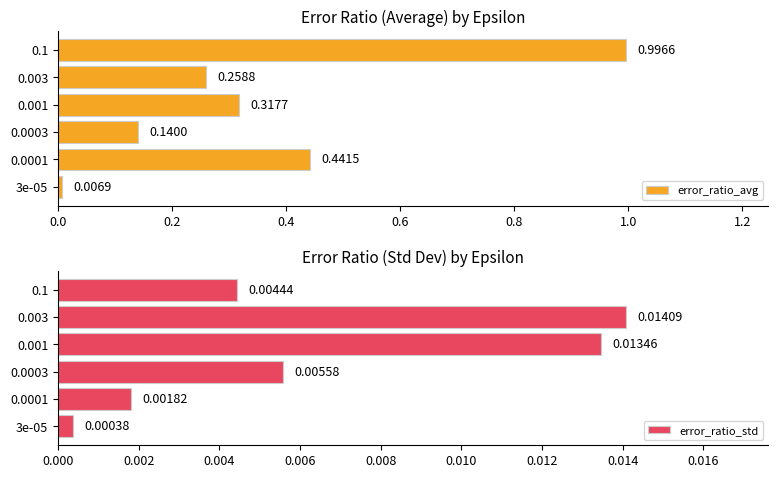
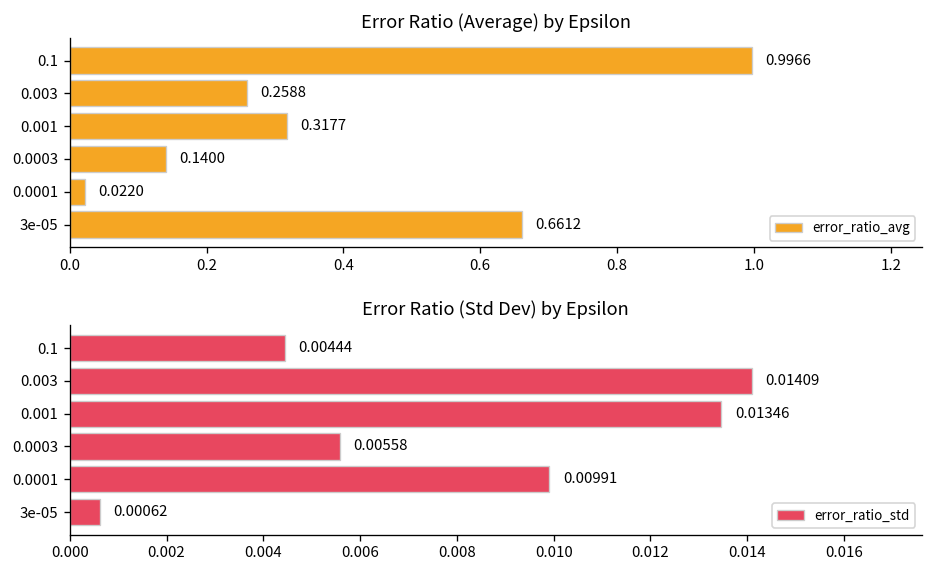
Error Ratio (Average) by Epsilon, 0.0001: 0.4415 -> 0.0220
Error Ratio (Average) by Epsilon, 3e-05: 0.0069 -> 0.6612
Error Ratio (Std Dev) by Epsilon, 0.0001: 0.00182 -> 0.00991
Error Ratio (Std Dev) by Epsilon, 3e-05: 0.00038 -> 0.00062
